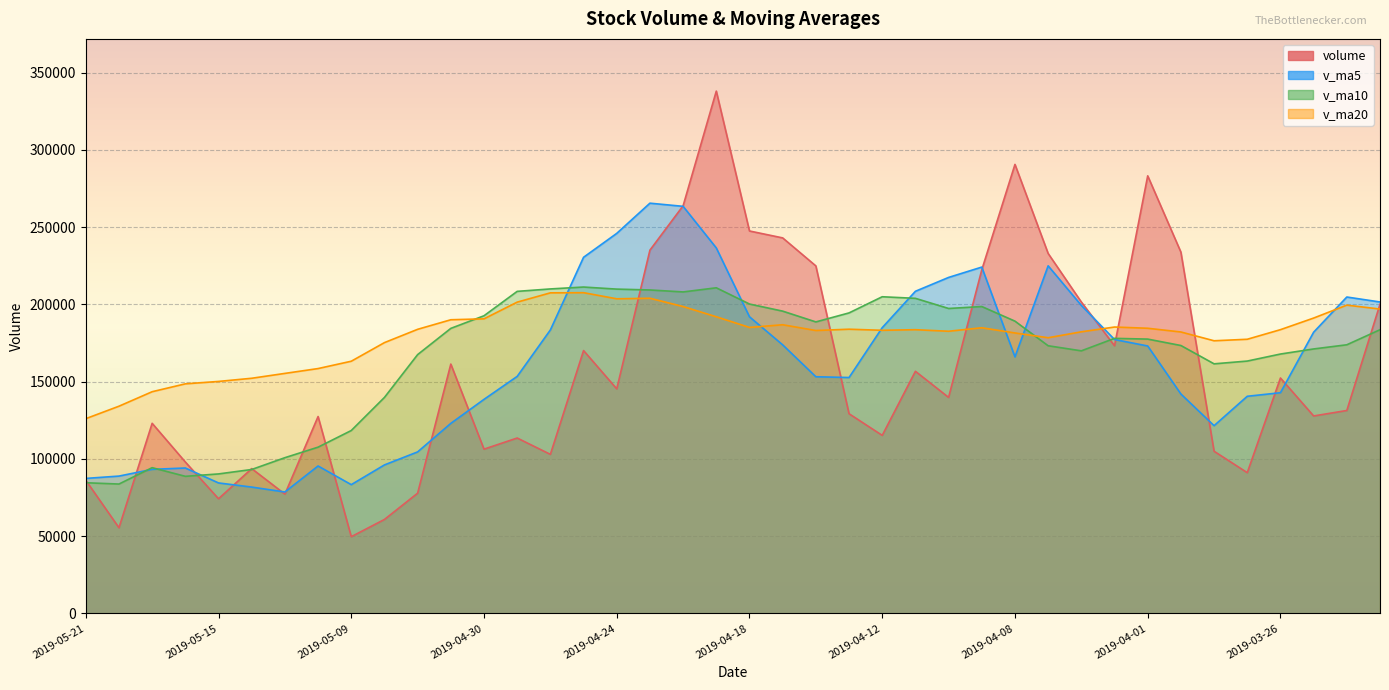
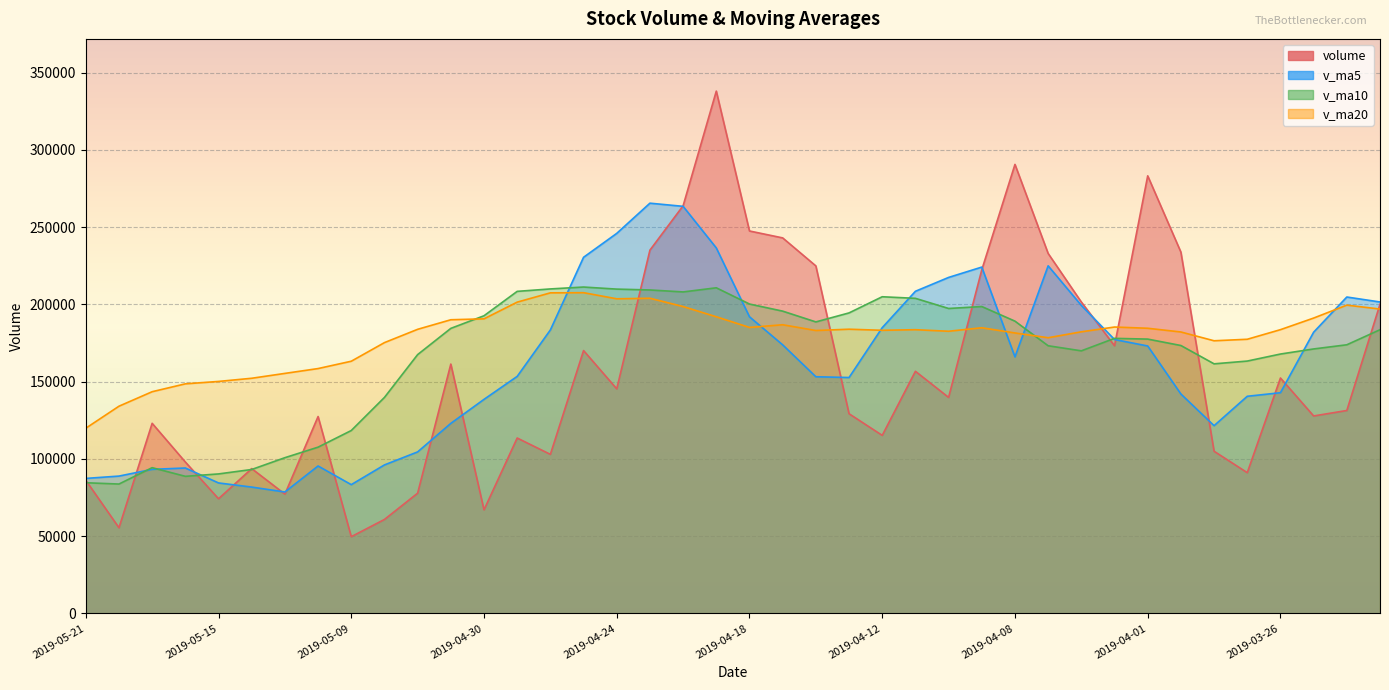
v_ma20, 2019-05-21: 126000 -> 120000
volume, 2019-04-30: 106000 -> 67000
